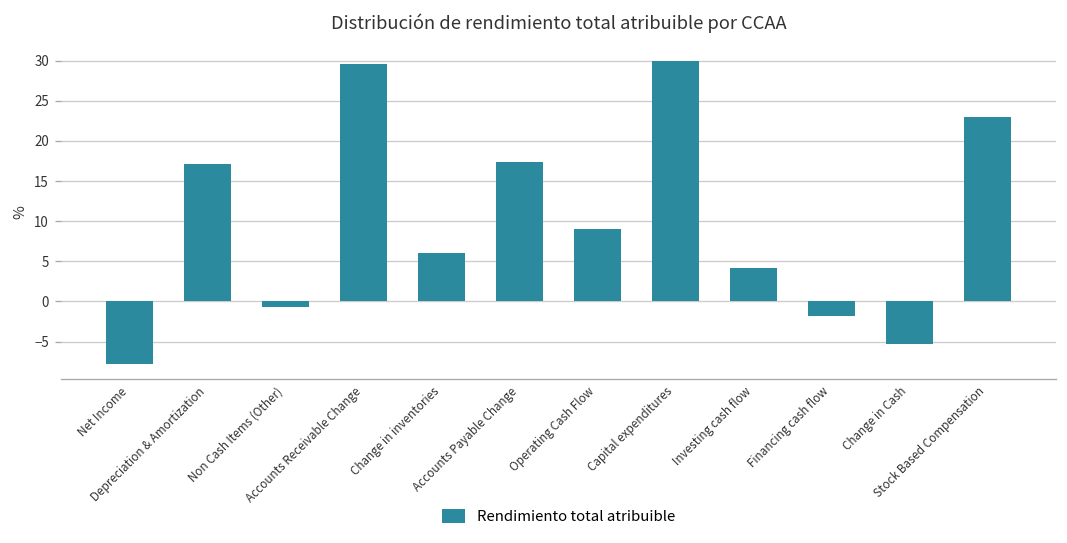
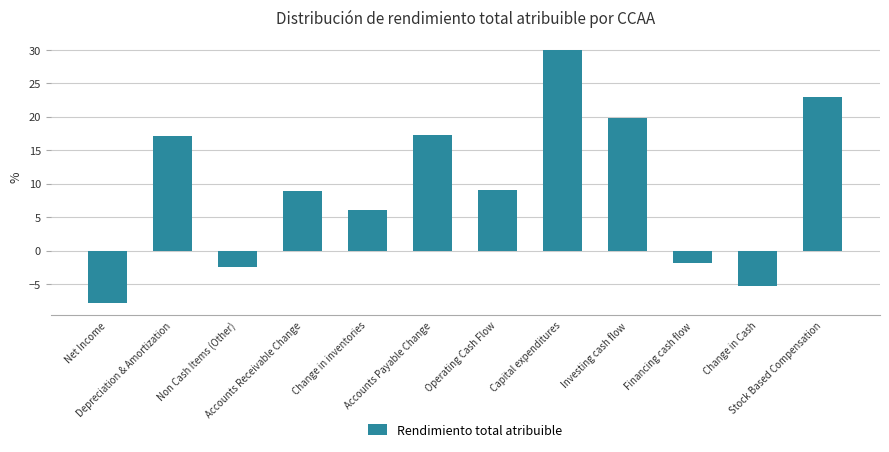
Non Cash Items (Other): -1 -> -2
Accounts Receivable Change: 30 -> 9
Investing cash flow: 4 -> 20
